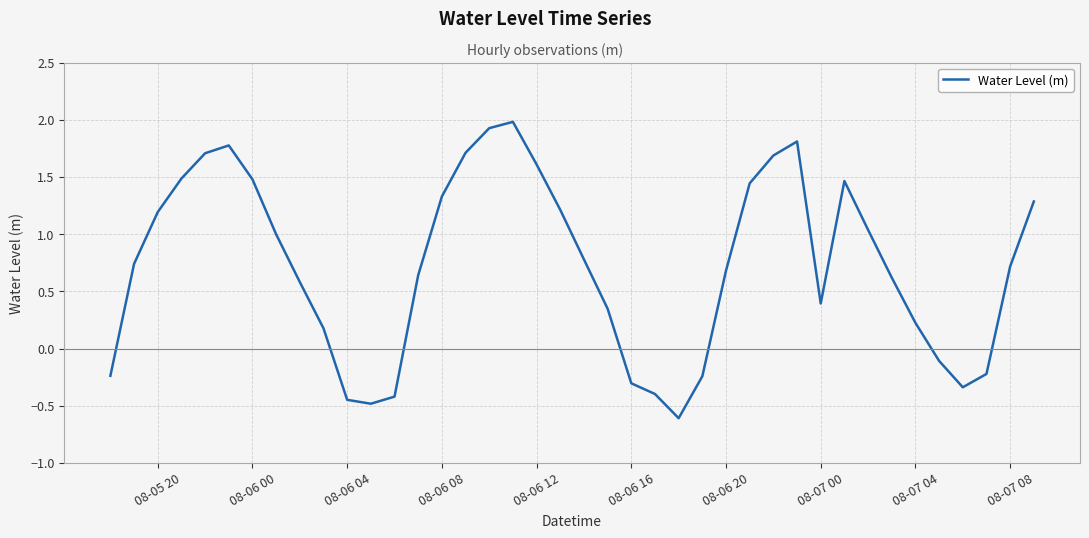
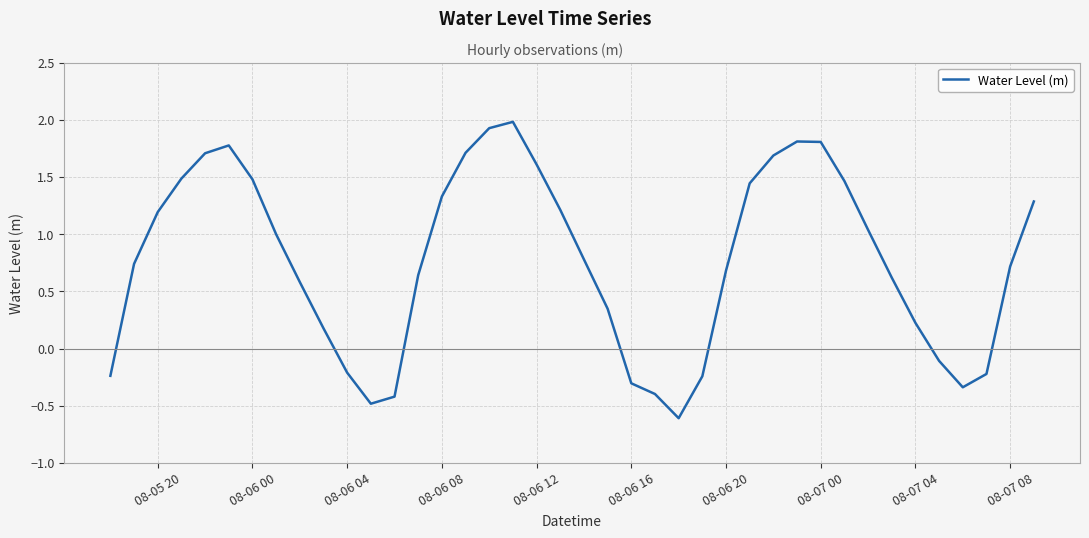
08-06 04: -0.45 -> -0.21
08-07 00: 0.39 -> 1.81
